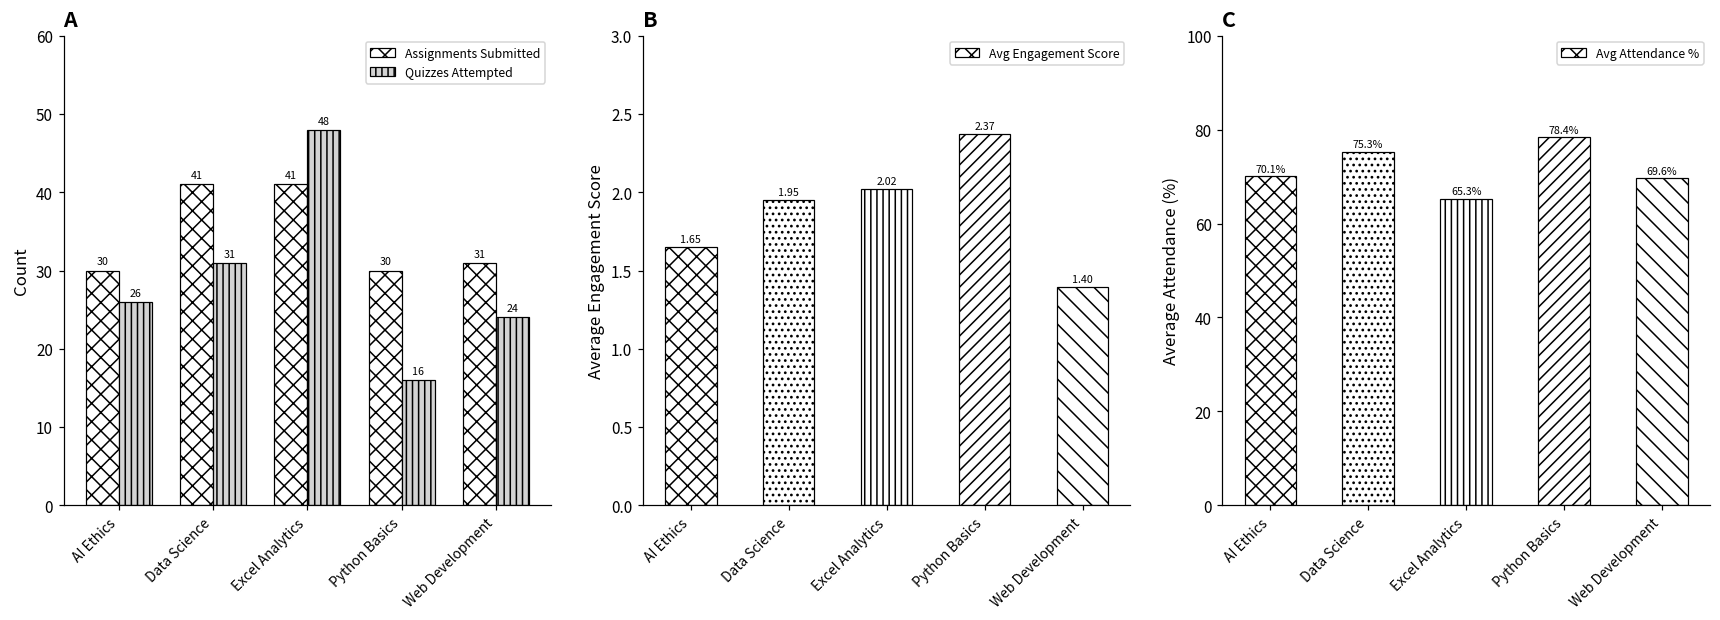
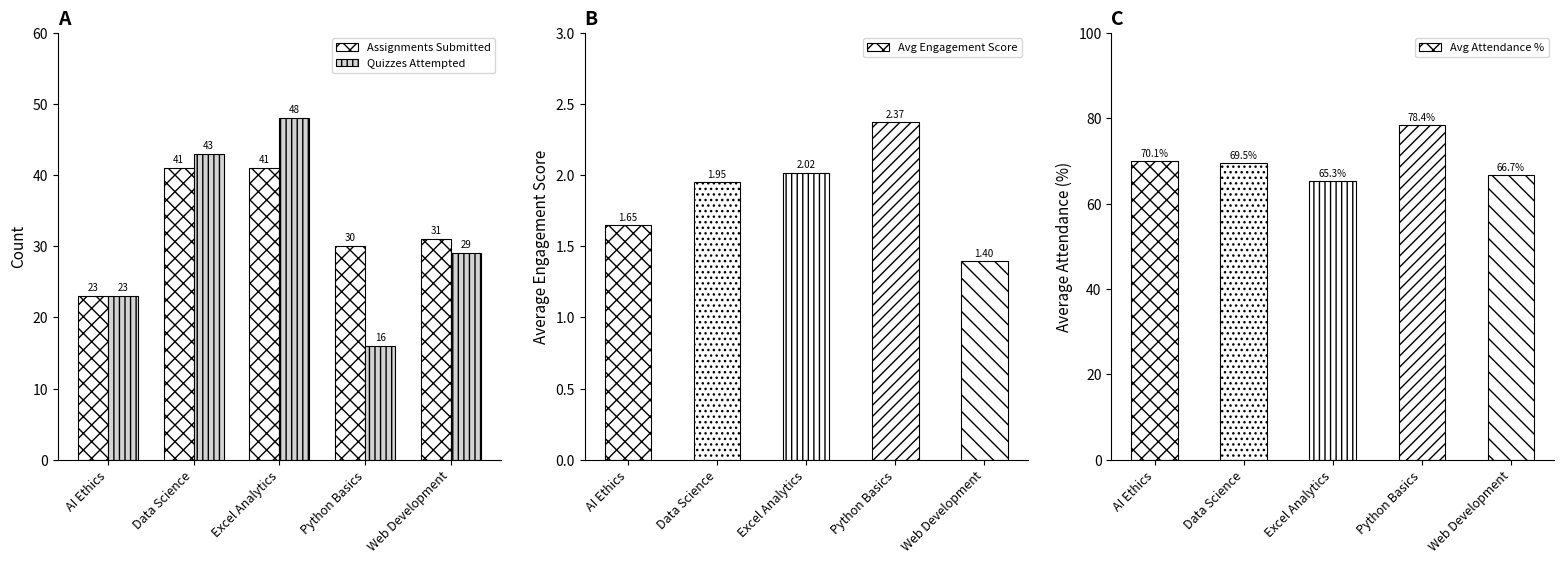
A, Assignments Submitted, AI Ethics: 30 -> 23
A, Quizzes Attempted, AI Ethics: 26 -> 23
A, Quizzes Attempted, Data Science: 31 -> 43
A, Quizzes Attempted, Web Development: 24 -> 29
C, Data Science: 75.3% -> 69.5%
C, Web Development: 69.6% -> 66.7%
